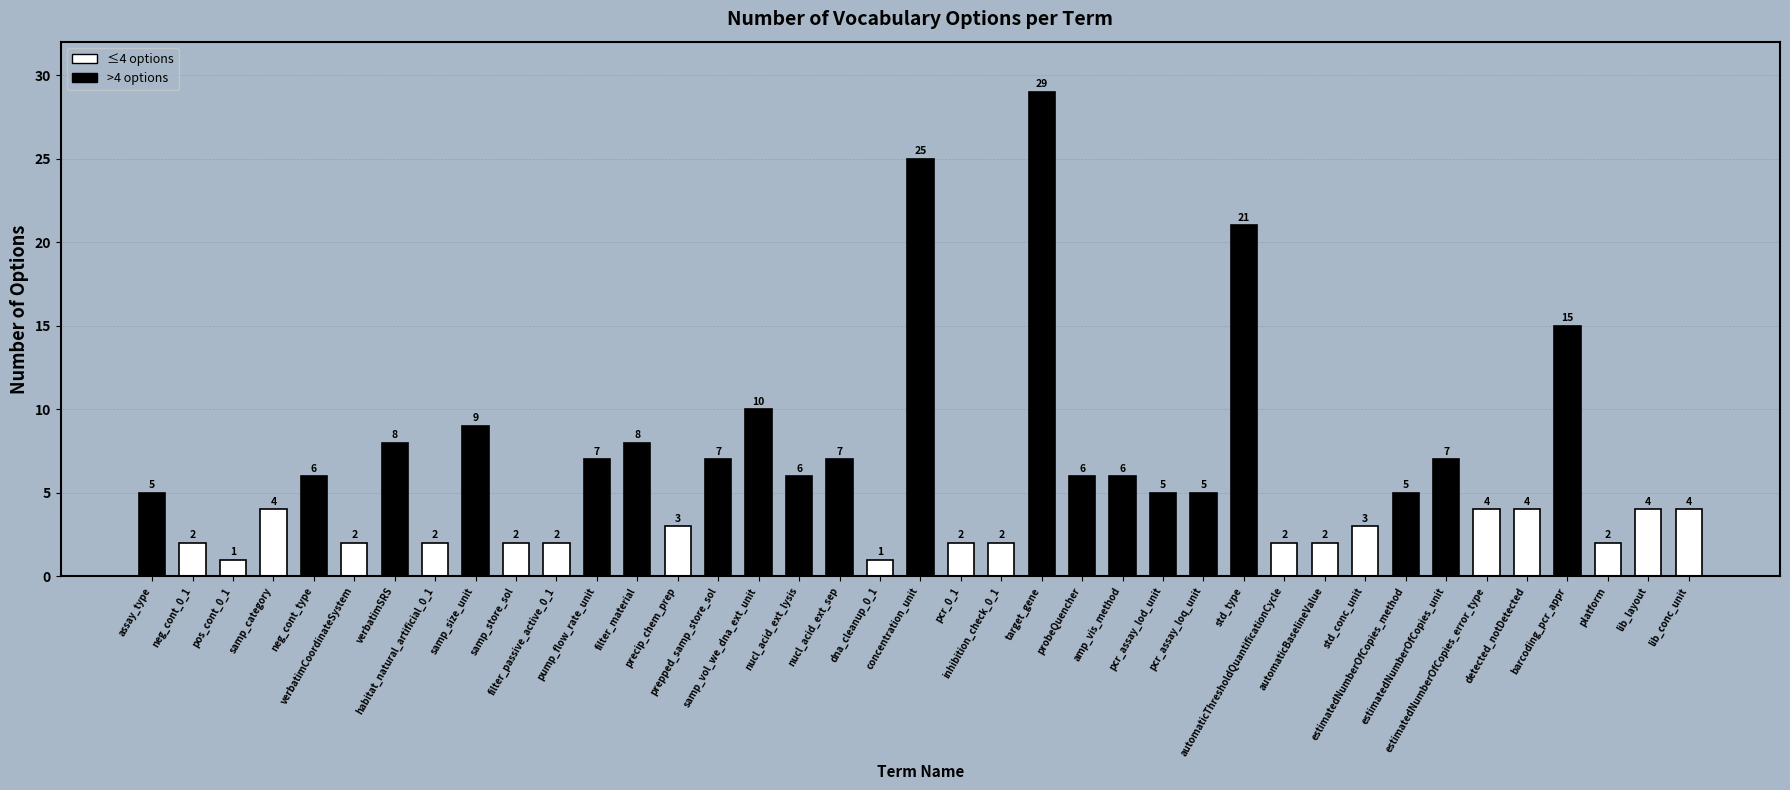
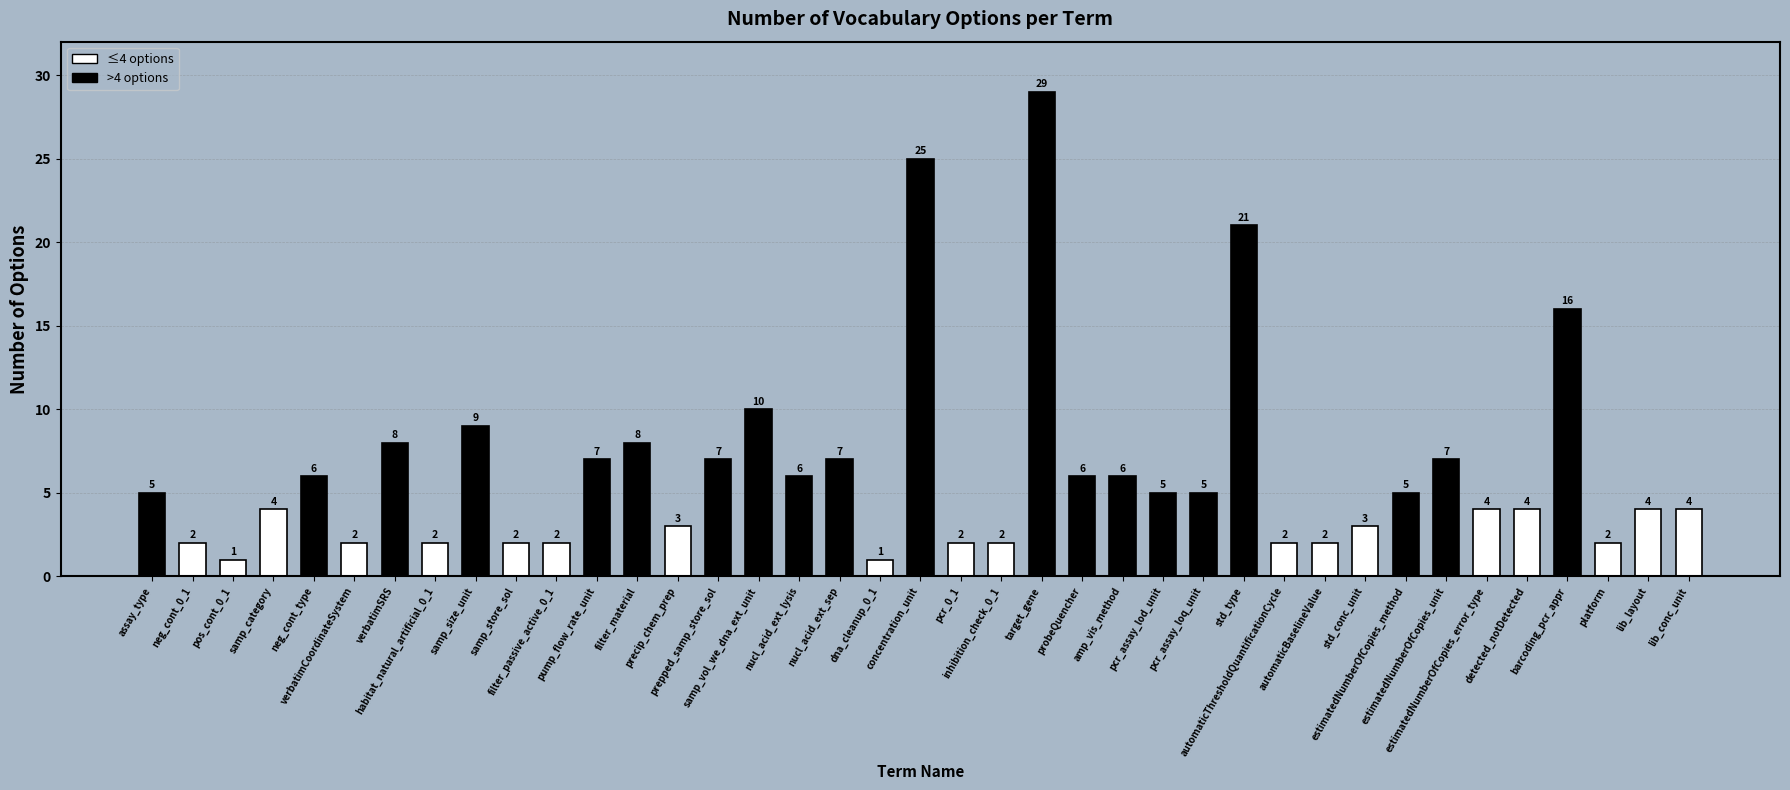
barcoding_pcr_appr: 15 -> 16
